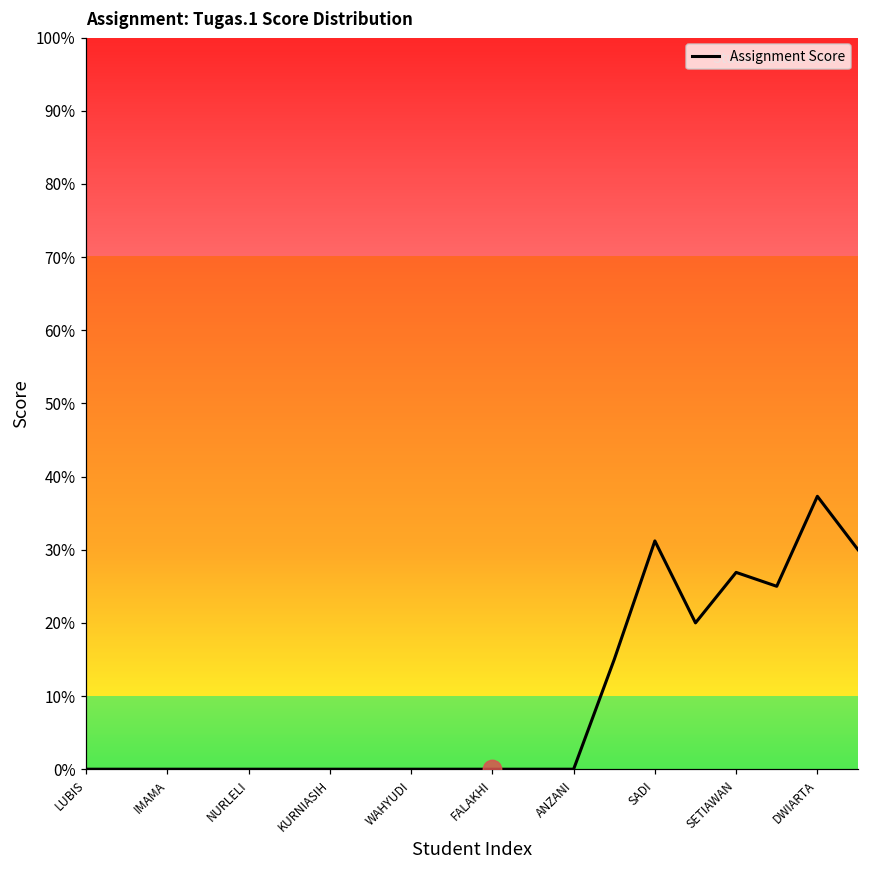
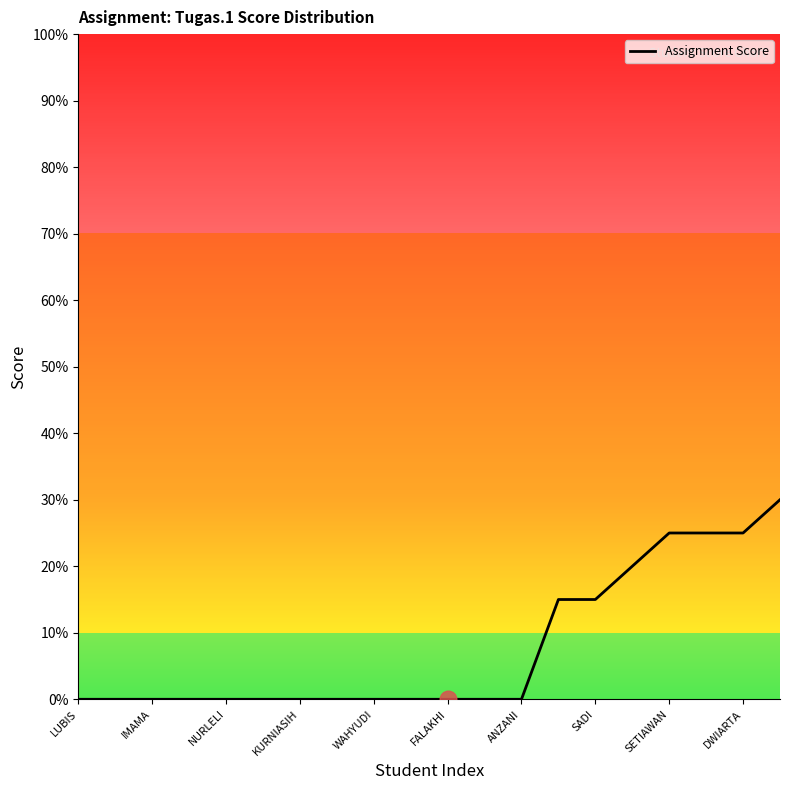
Assignment Score, SADI: 31% -> 15%
Assignment Score, SETIAWAN: 27% -> 25%
Assignment Score, DWIARTA: 37% -> 25%
